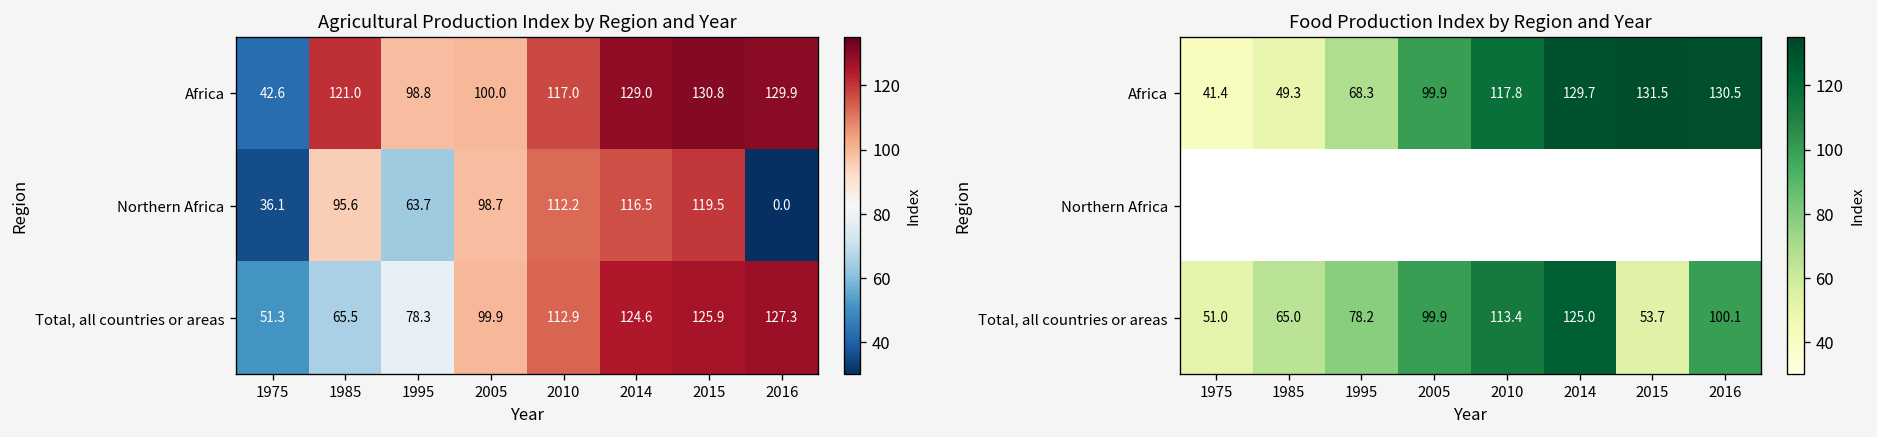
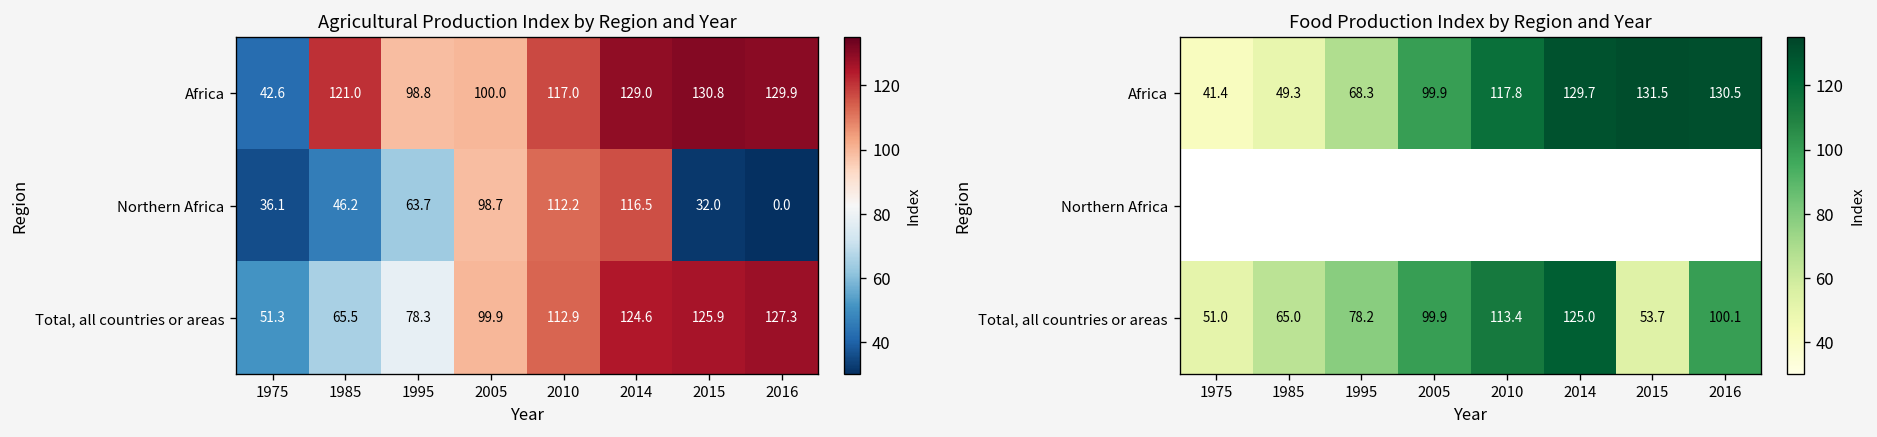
Agricultural Production Index by Region and Year, Northern Africa, 1985: 95.6 -> 46.2
Agricultural Production Index by Region and Year, Northern Africa, 2015: 119.5 -> 32.0
